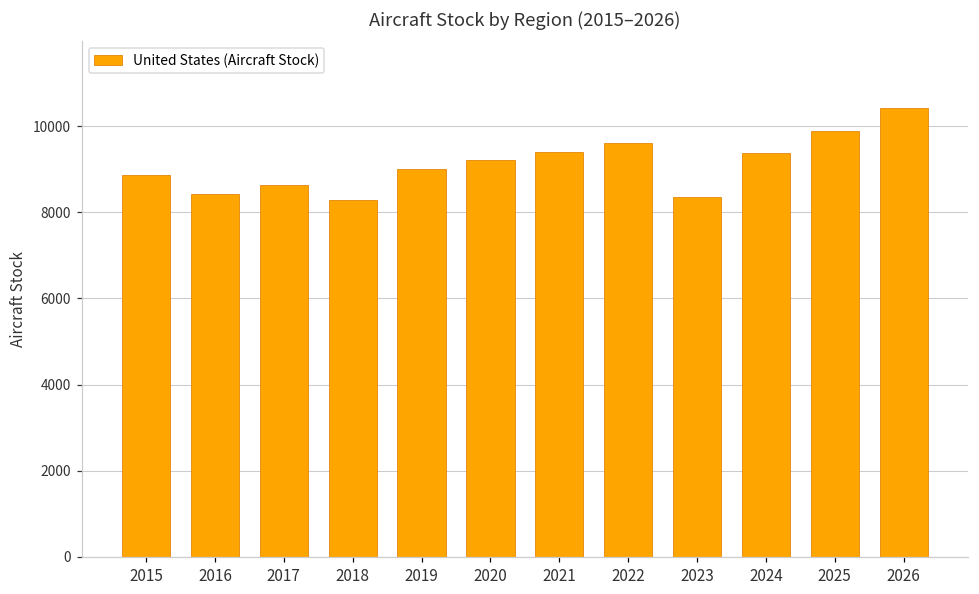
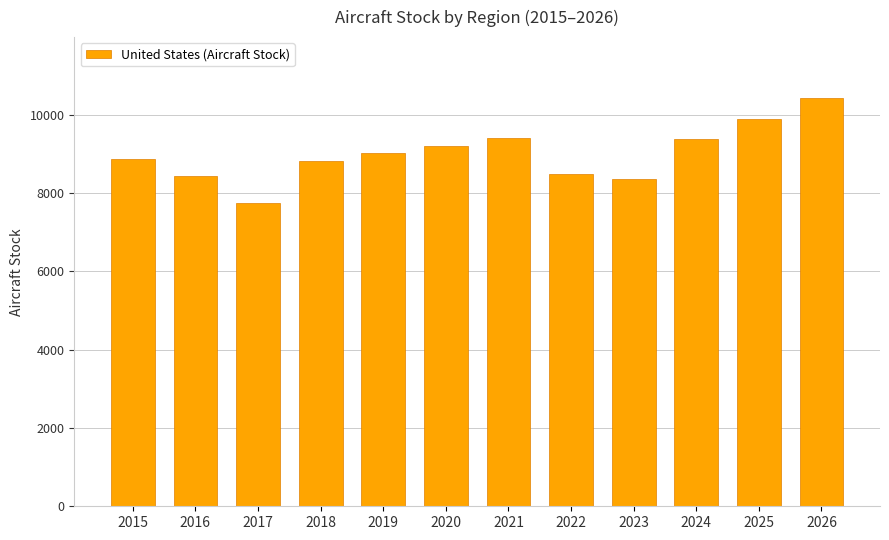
2017: 8600 -> 7700
2018: 8300 -> 8800
2022: 9600 -> 8500
